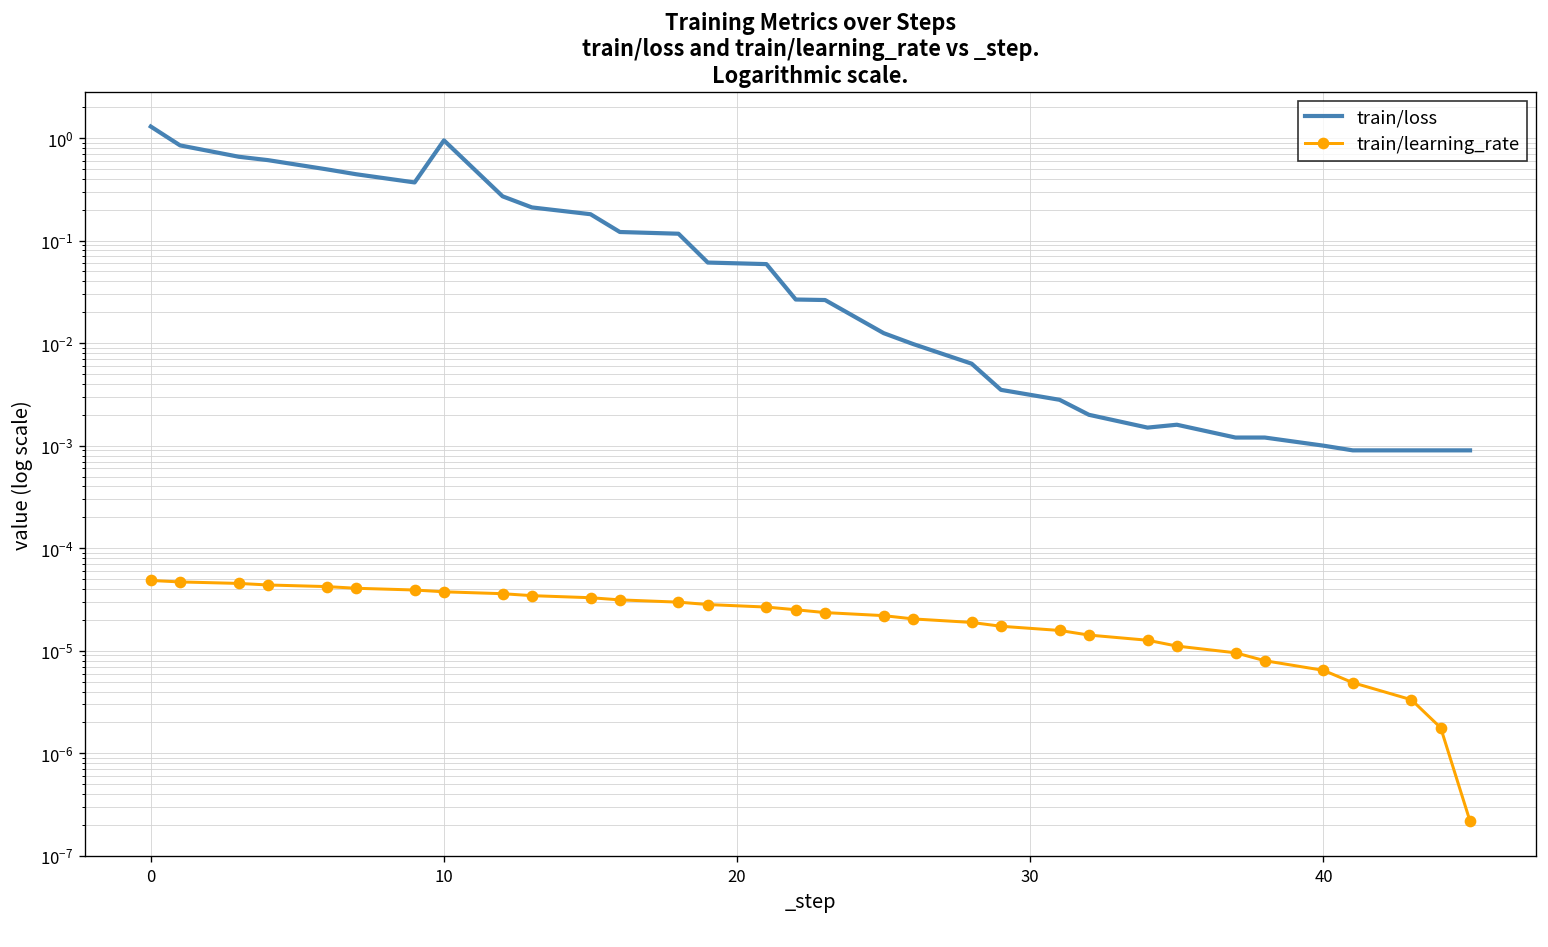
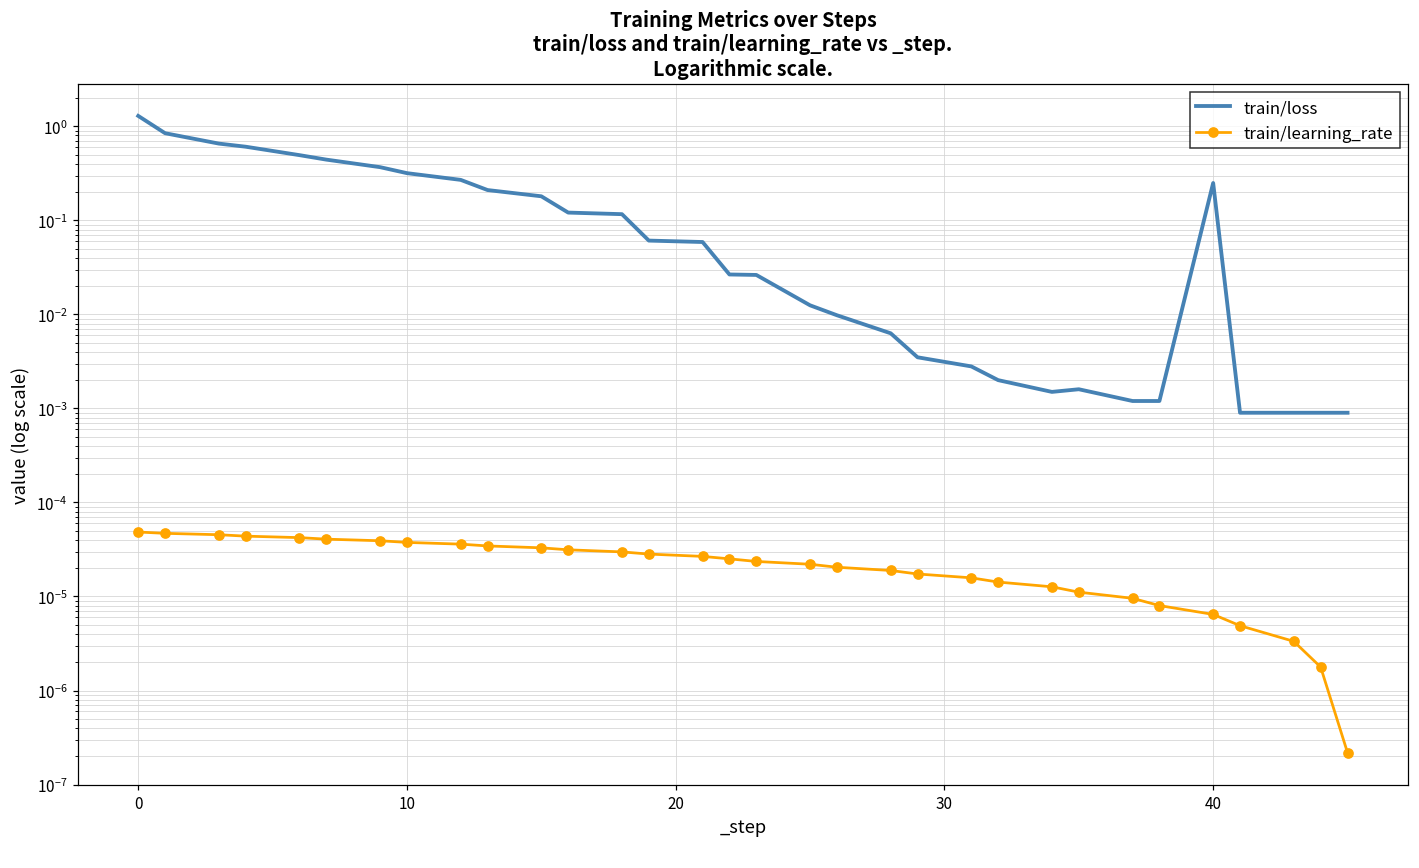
train/loss, 10: 0.9 -> 0.32
train/loss, 40: 0.001 -> 0.25
